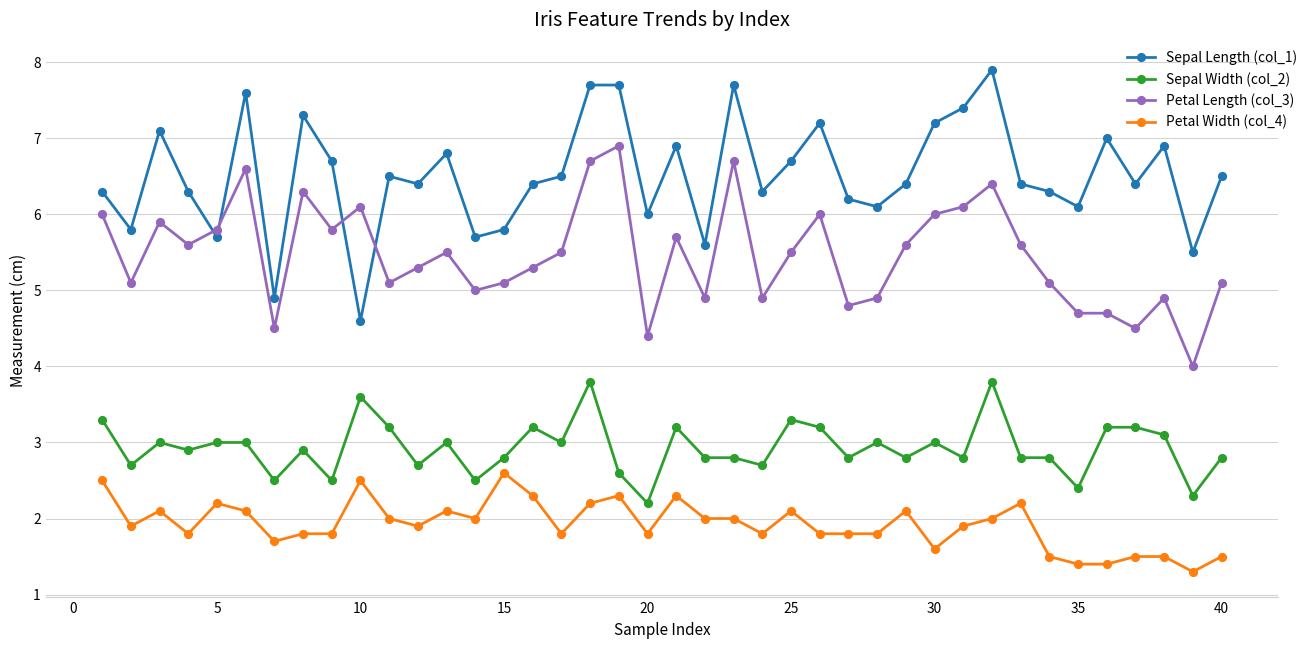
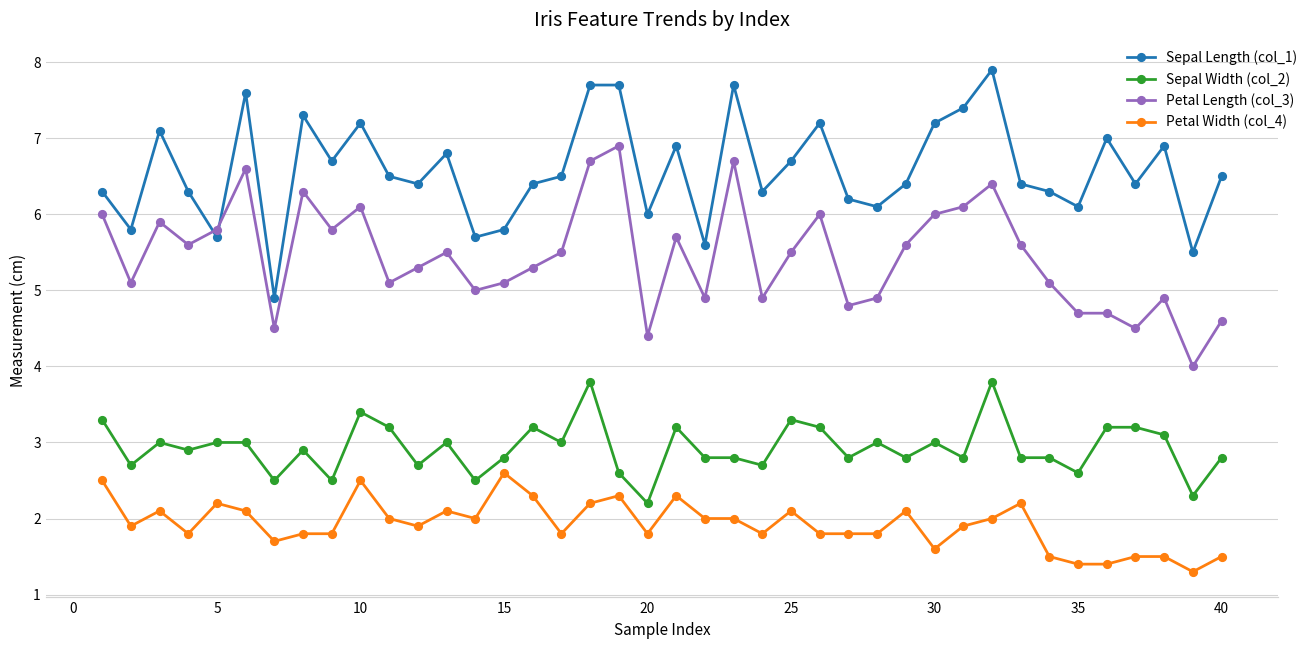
Sepal Length (col_1), 10: 4.6 -> 7.2
Sepal Width (col_2), 10: 3.6 -> 3.4
Sepal Width (col_2), 35: 2.4 -> 2.6
Petal Length (col_3), 40: 5.1 -> 4.6
